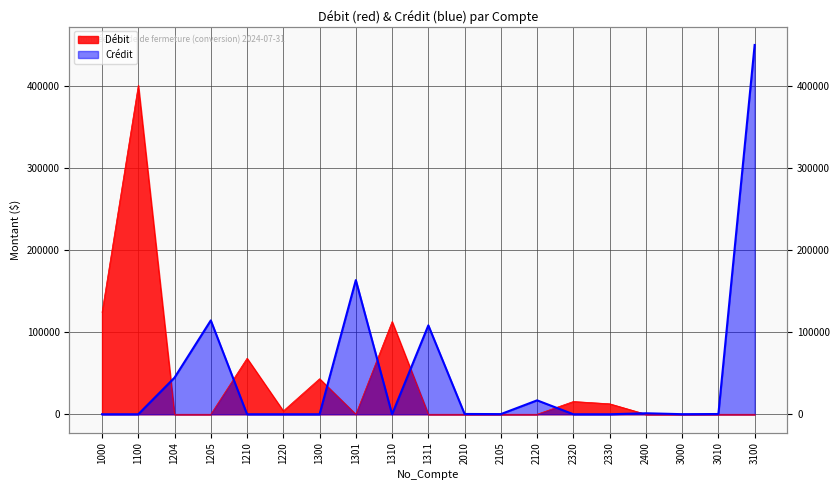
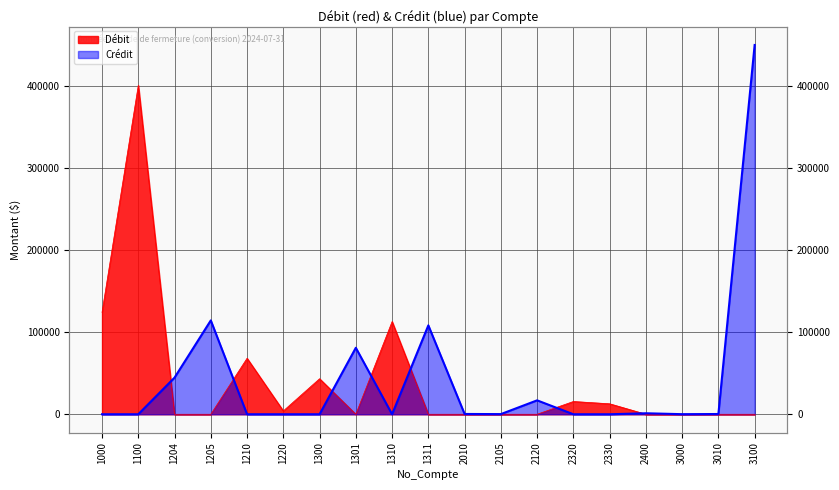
Crédit, 1301: 160000 -> 80000
